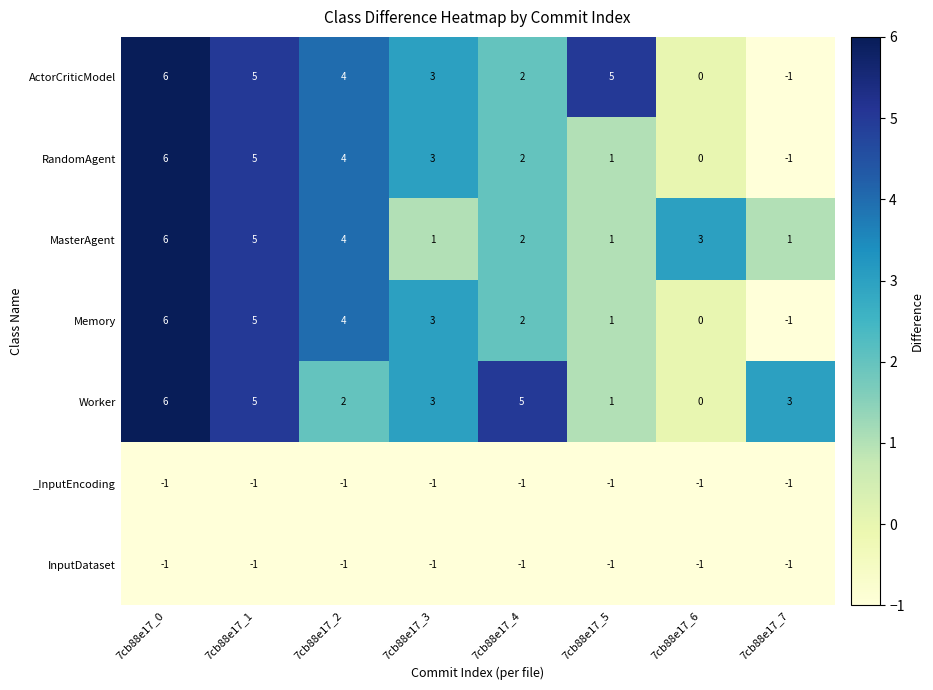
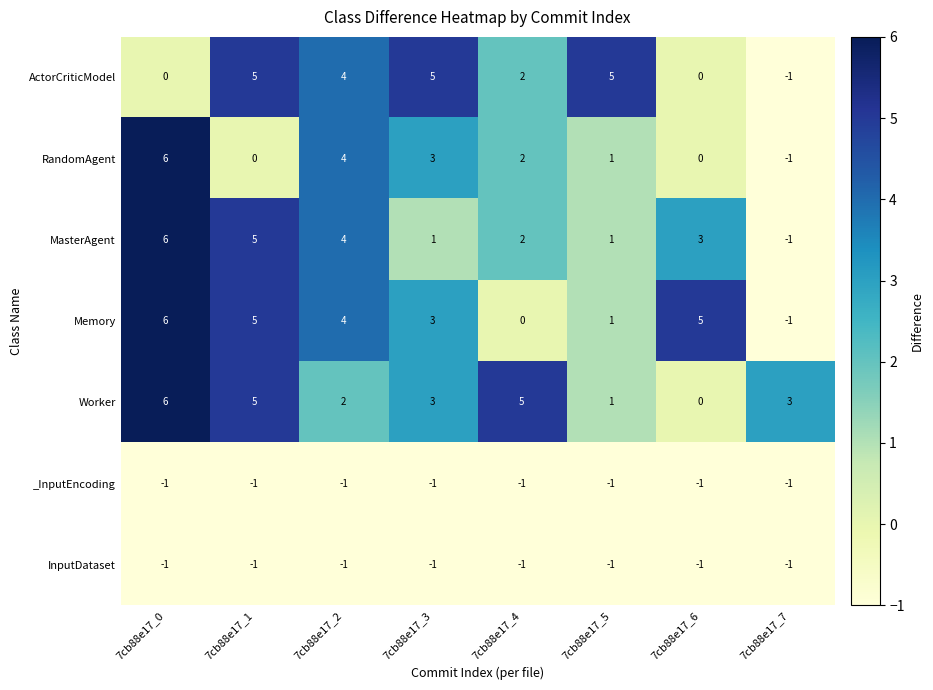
ActorCriticModel, 7cb88e17_0: 6 -> 0
ActorCriticModel, 7cb88e17_3: 3 -> 5
RandomAgent, 7cb88e17_1: 5 -> 0
MasterAgent, 7cb88e17_7: 1 -> -1
Memory, 7cb88e17_4: 2 -> 0
Memory, 7cb88e17_6: 0 -> 5
